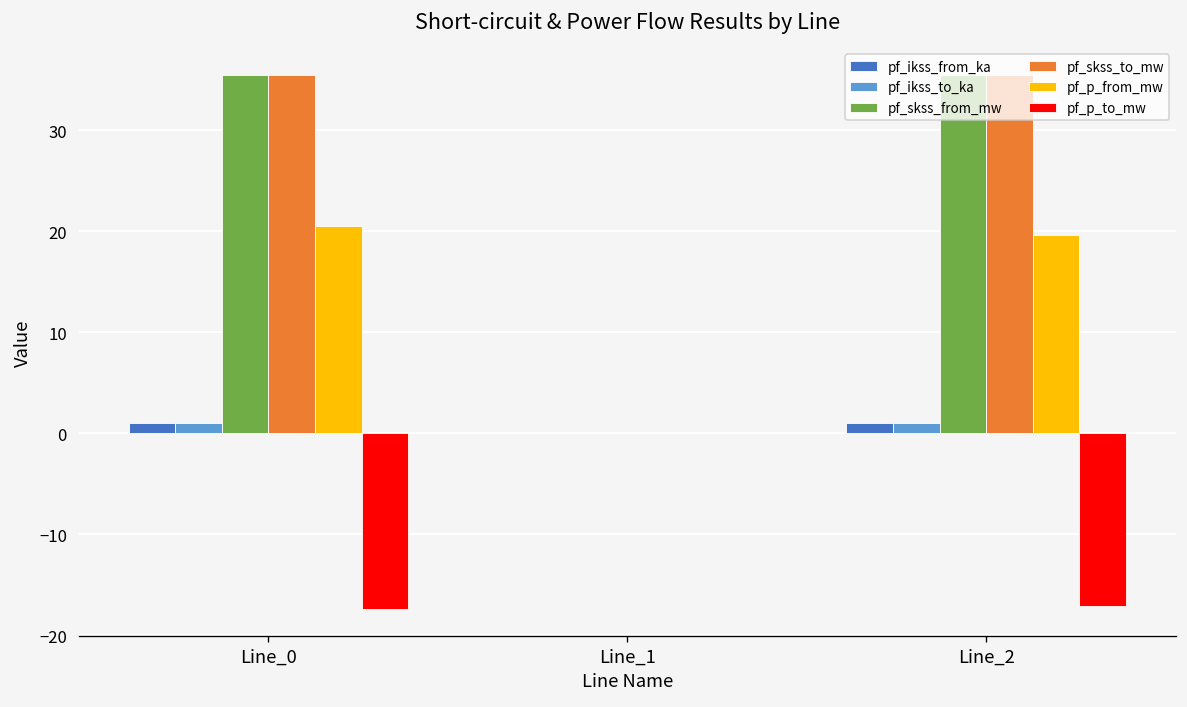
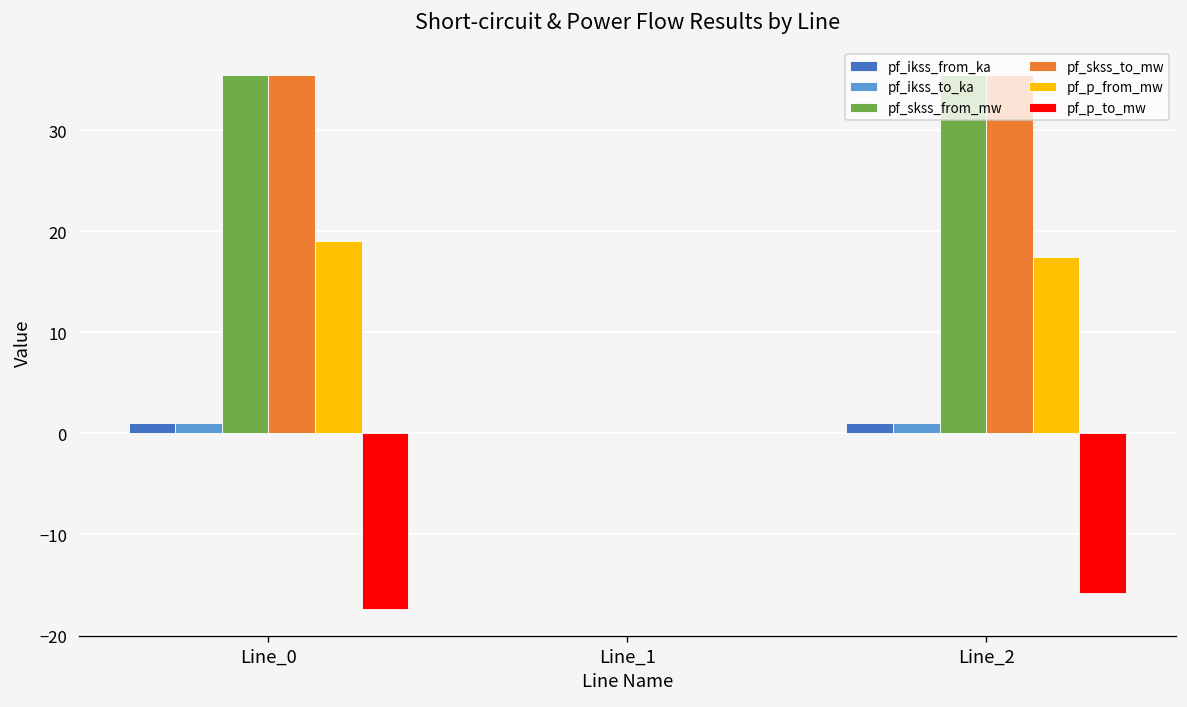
pf_p_from_mw, Line_0: 20 -> 19
pf_p_from_mw, Line_2: 20 -> 17
pf_p_to_mw, Line_2: -17 -> -16
